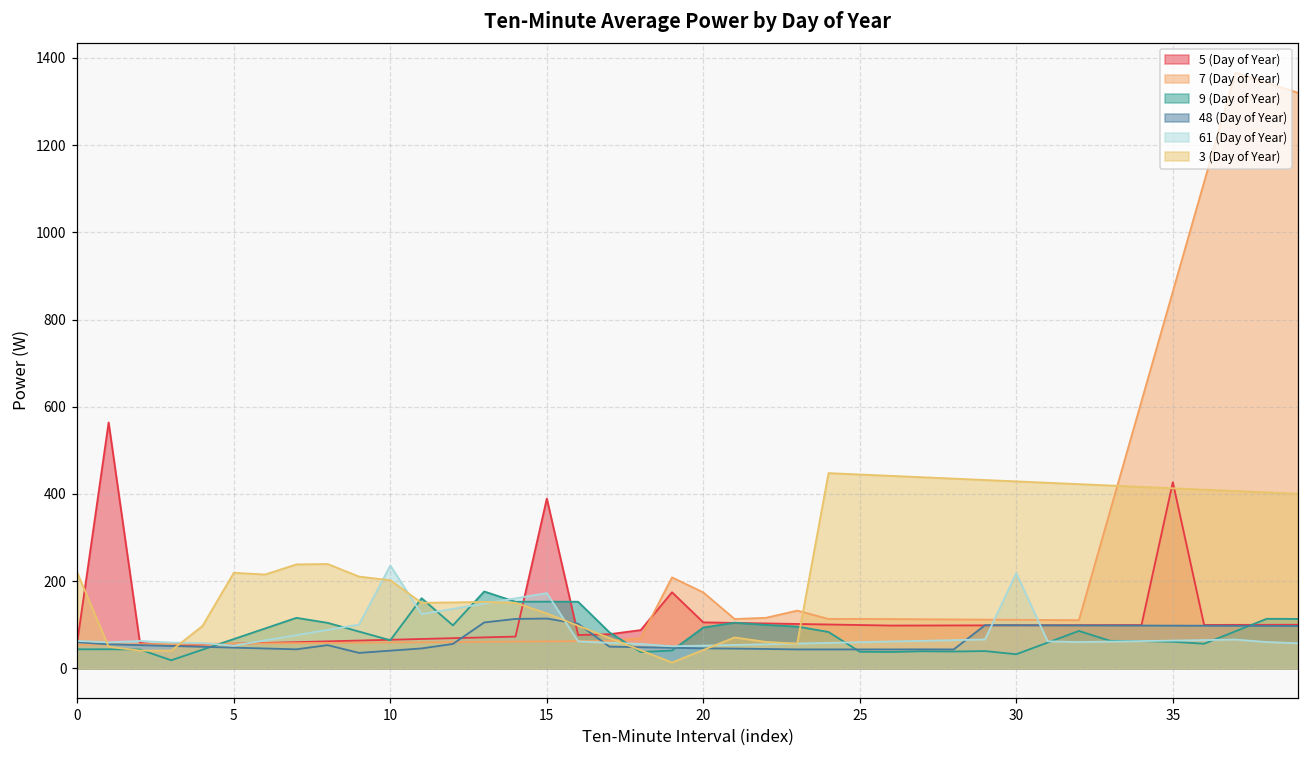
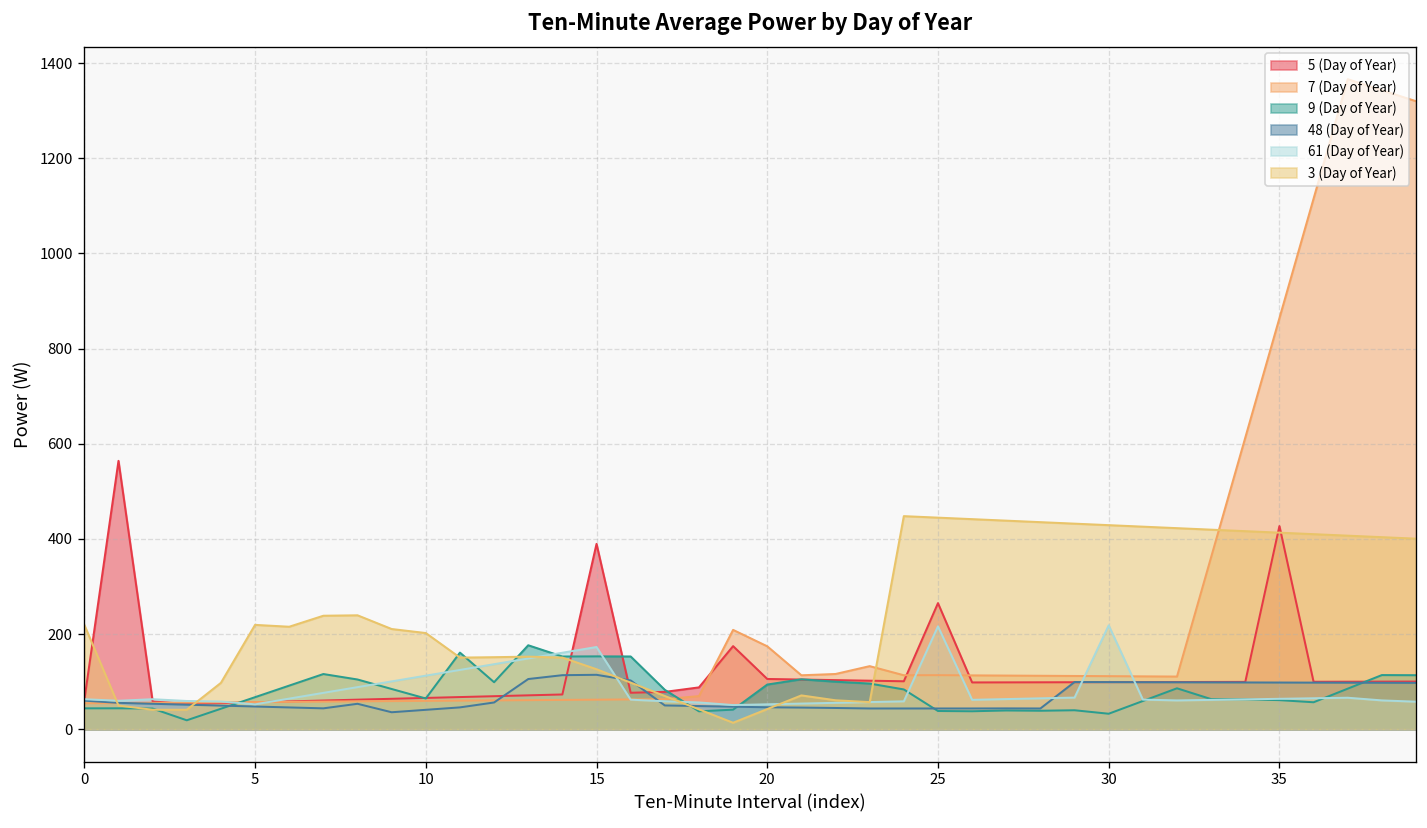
61 (Day of Year), 10: 240 -> 110
5 (Day of Year), 25: 100 -> 260
61 (Day of Year), 25: 60 -> 220
